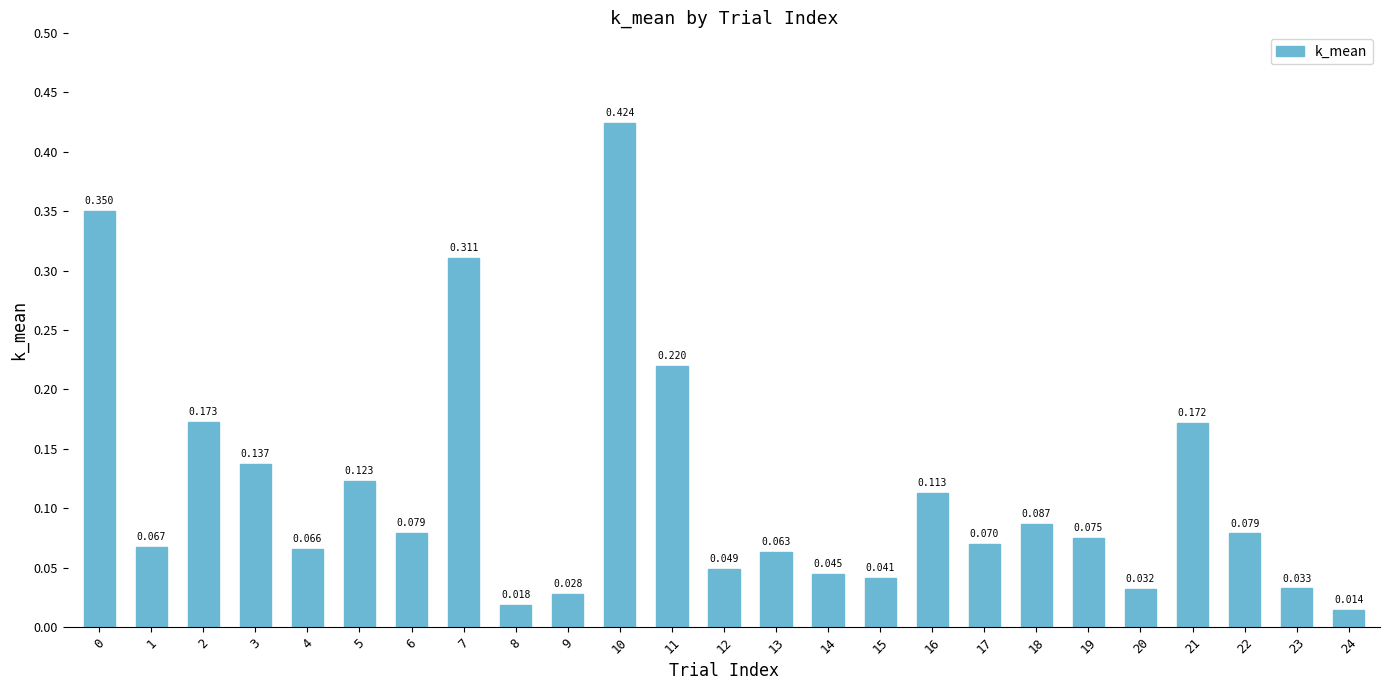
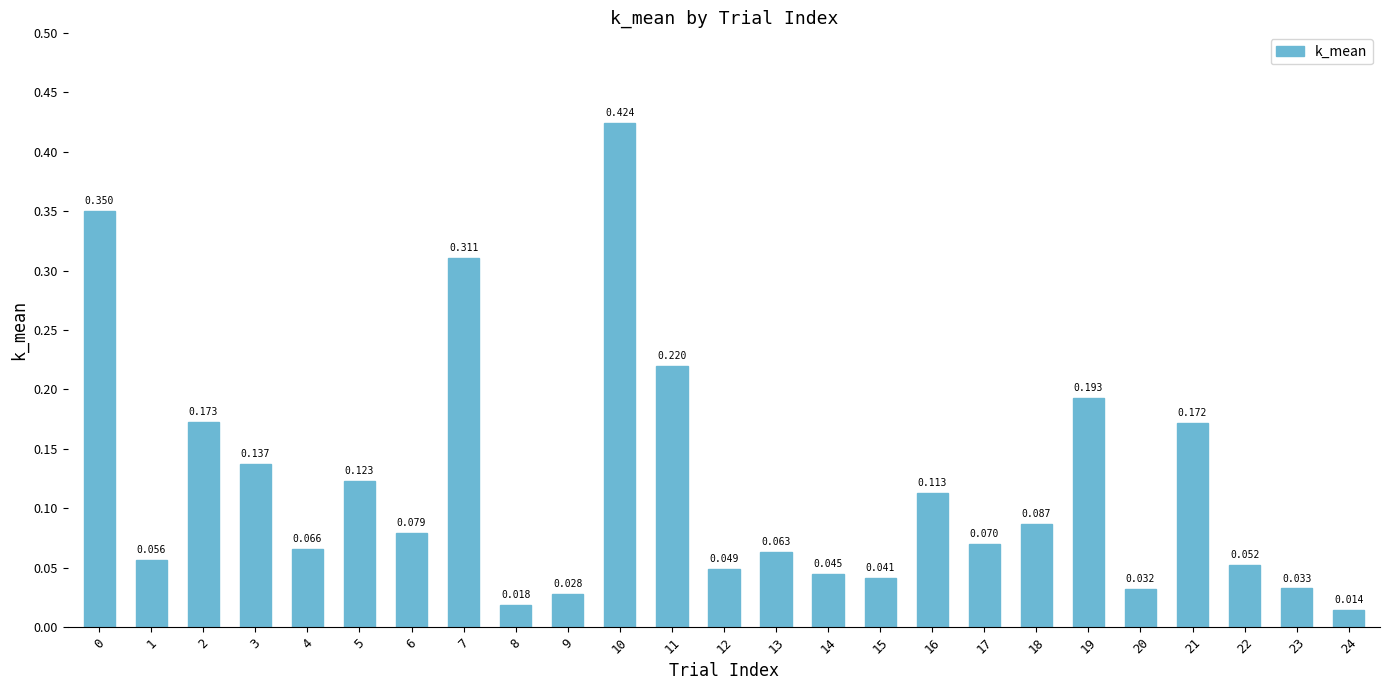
1: 0.067 -> 0.056
19: 0.075 -> 0.193
22: 0.079 -> 0.052
